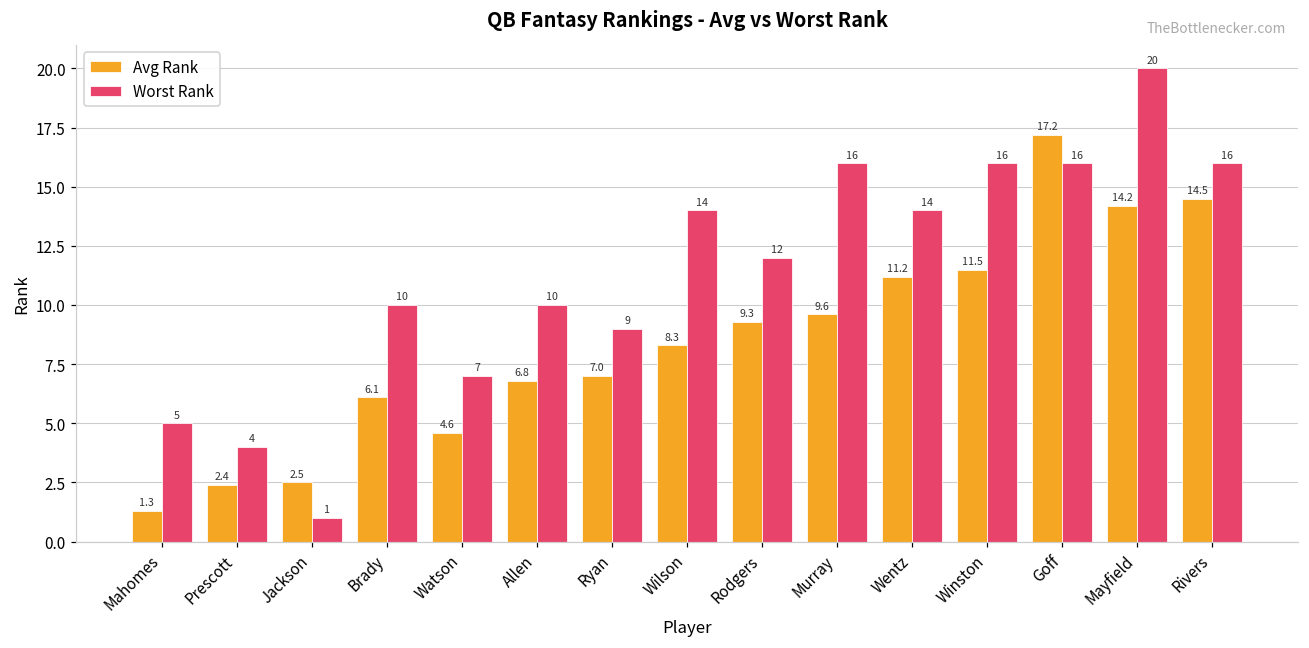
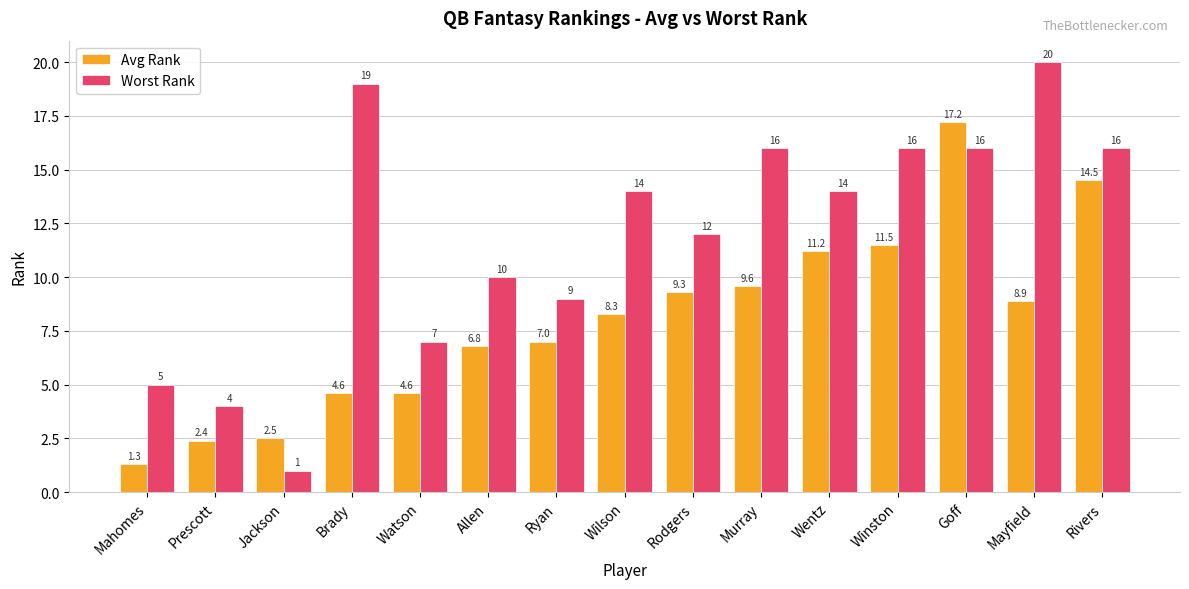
Avg Rank, Brady: 6.1 -> 4.6
Worst Rank, Brady: 10 -> 19
Avg Rank, Mayfield: 14.2 -> 8.9
